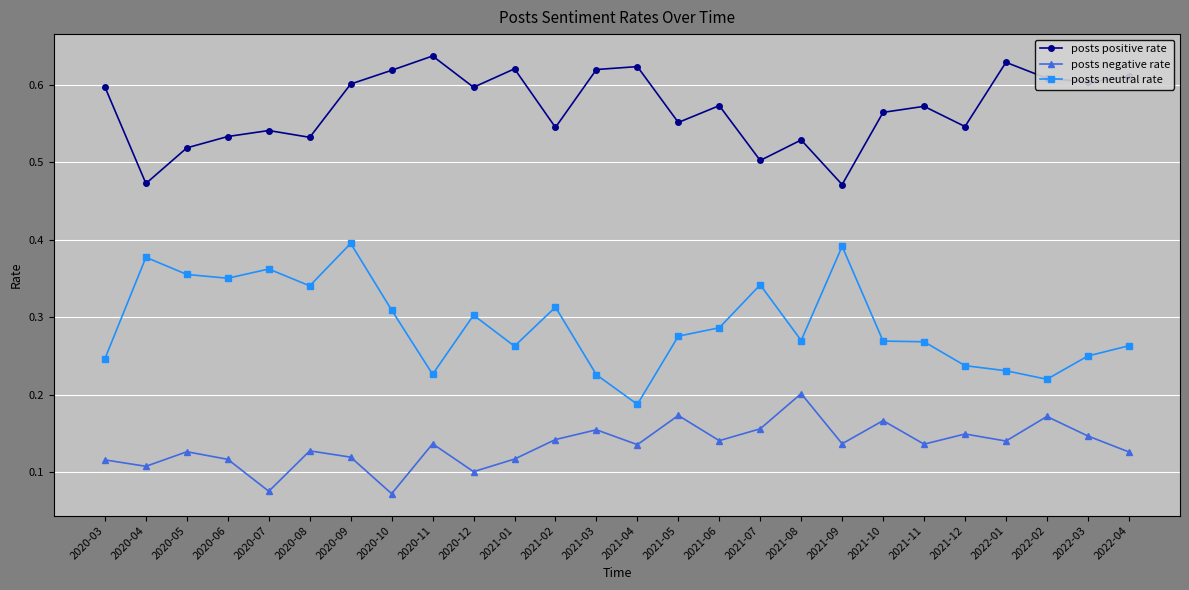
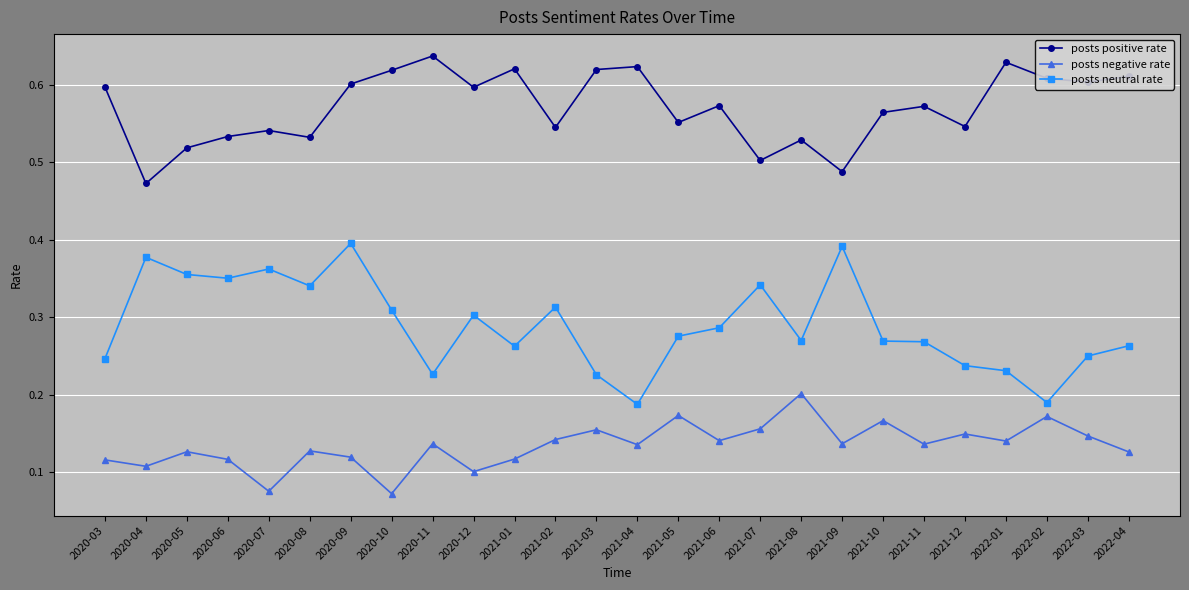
posts positive rate, 2021-09: 0.47 -> 0.49
posts neutral rate, 2022-02: 0.22 -> 0.19
